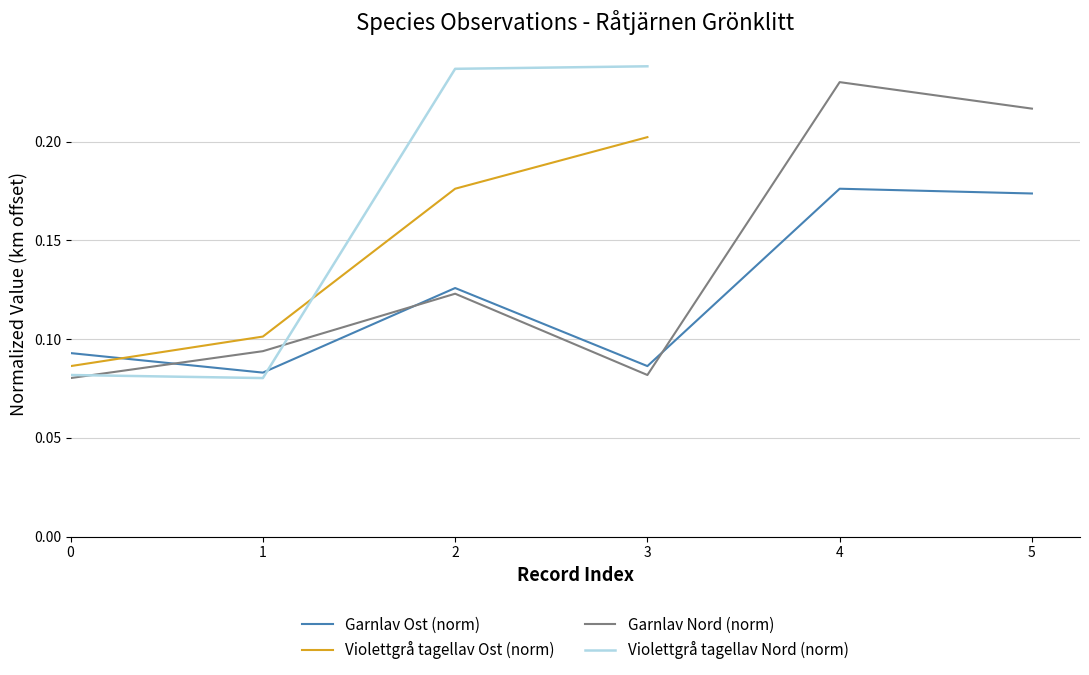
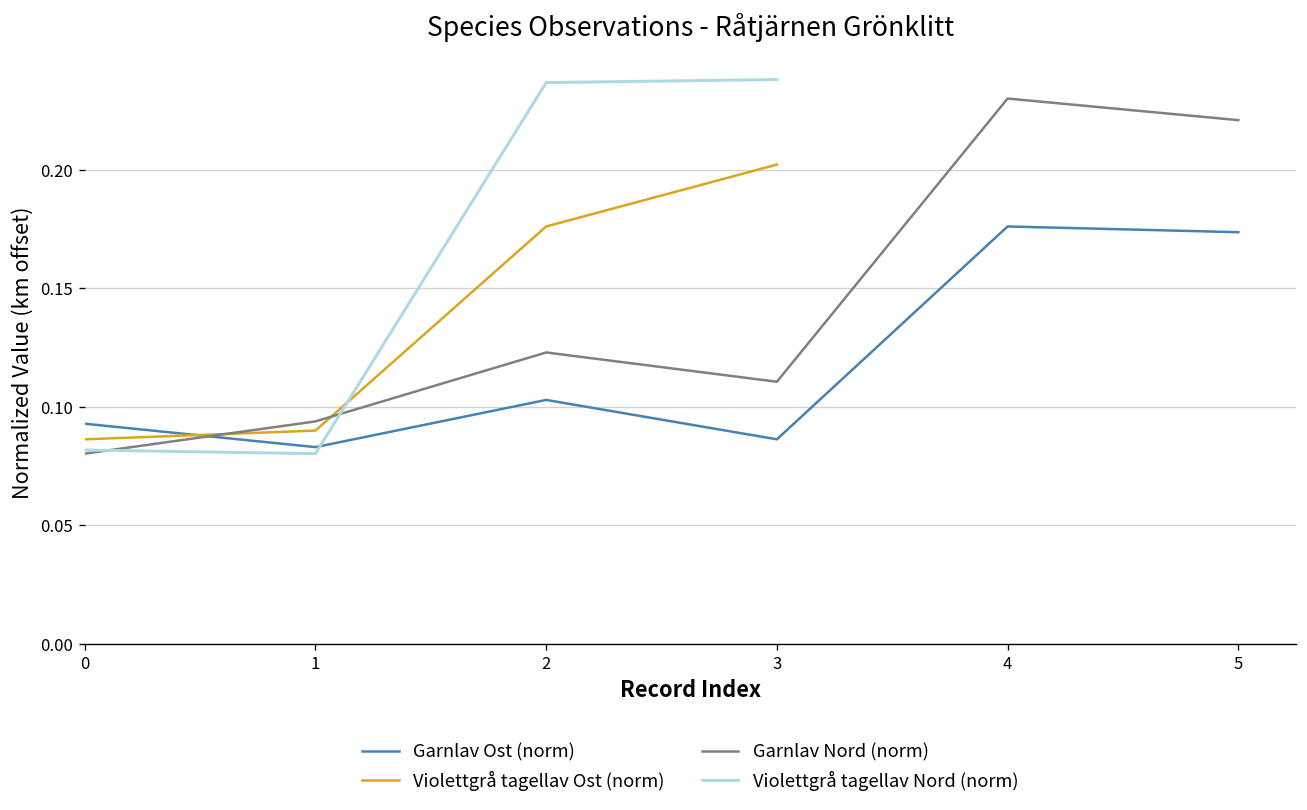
Violettgrå tagellav Ost (norm), 1: 0.101 -> 0.090
Garnlav Ost (norm), 2: 0.126 -> 0.103
Garnlav Nord (norm), 3: 0.082 -> 0.111
Garnlav Nord (norm), 5: 0.217 -> 0.221
